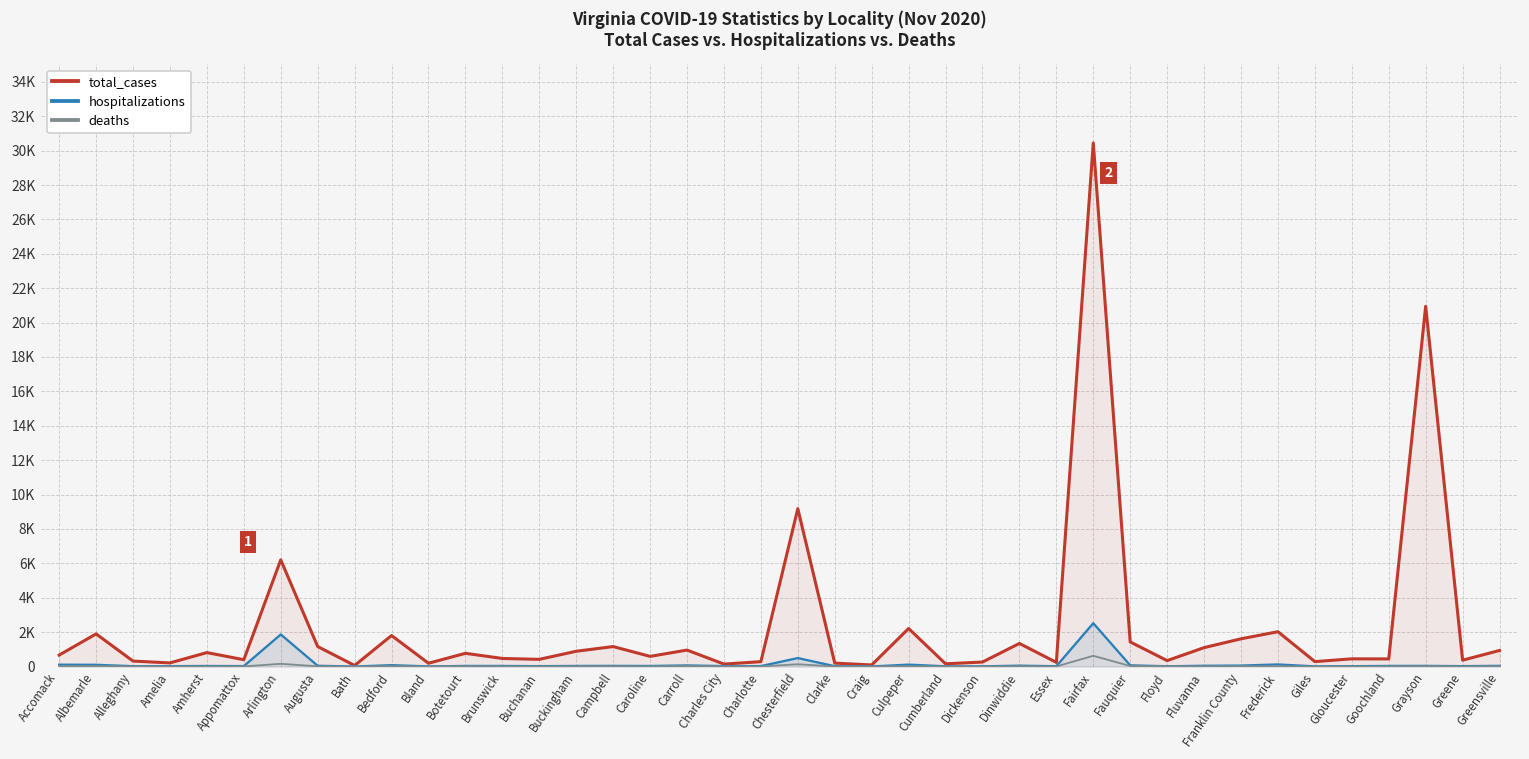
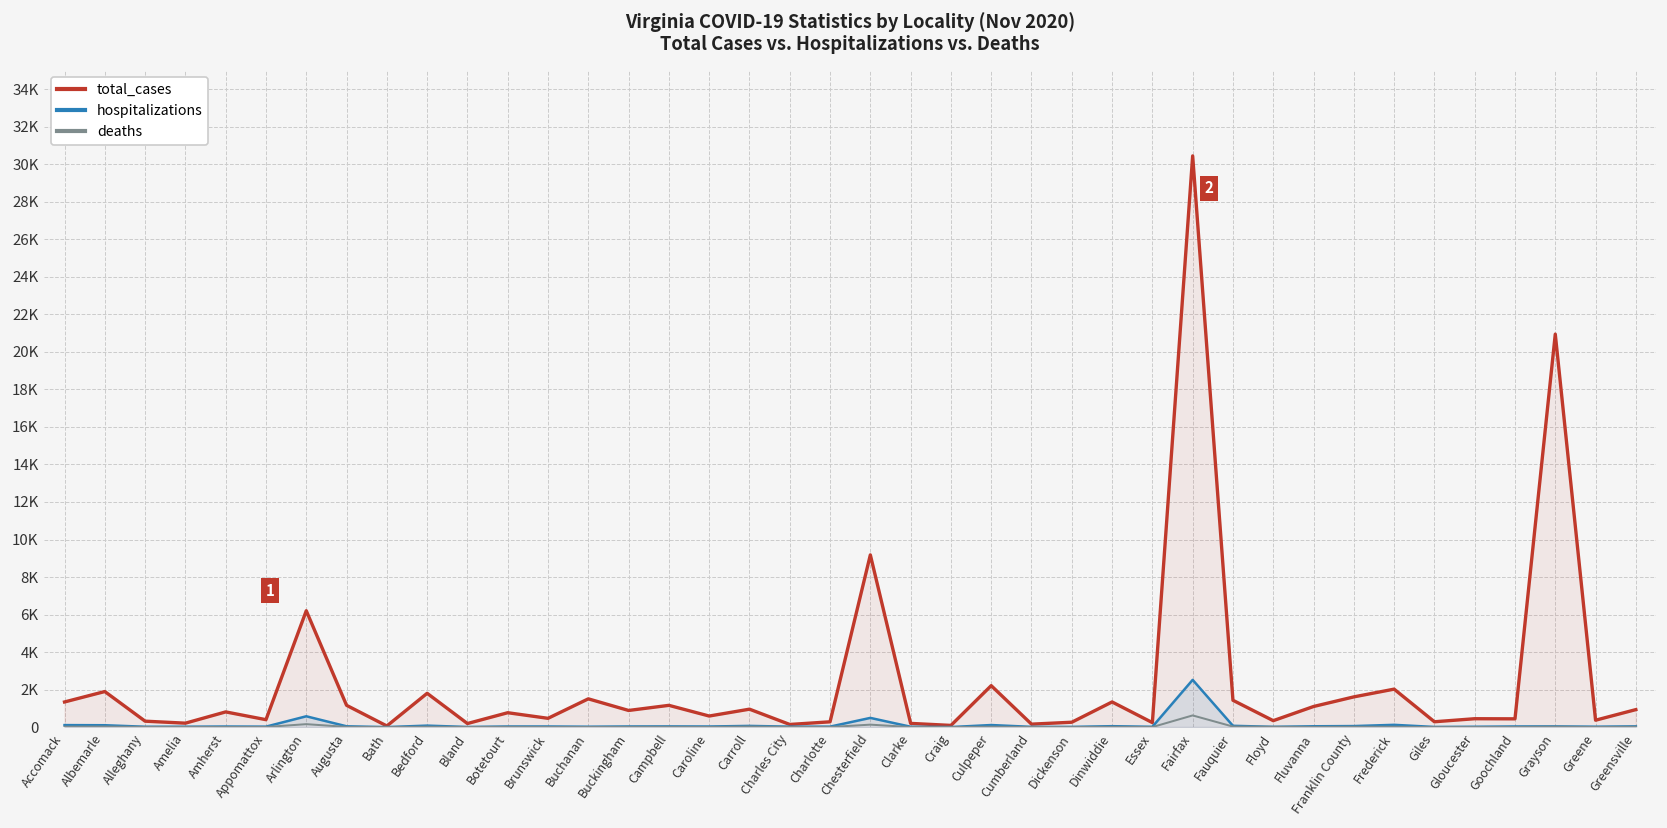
total_cases, Accomack: 700 -> 1300
hospitalizations, Arlington: 1900 -> 600
total_cases, Buchanan: 400 -> 1500
